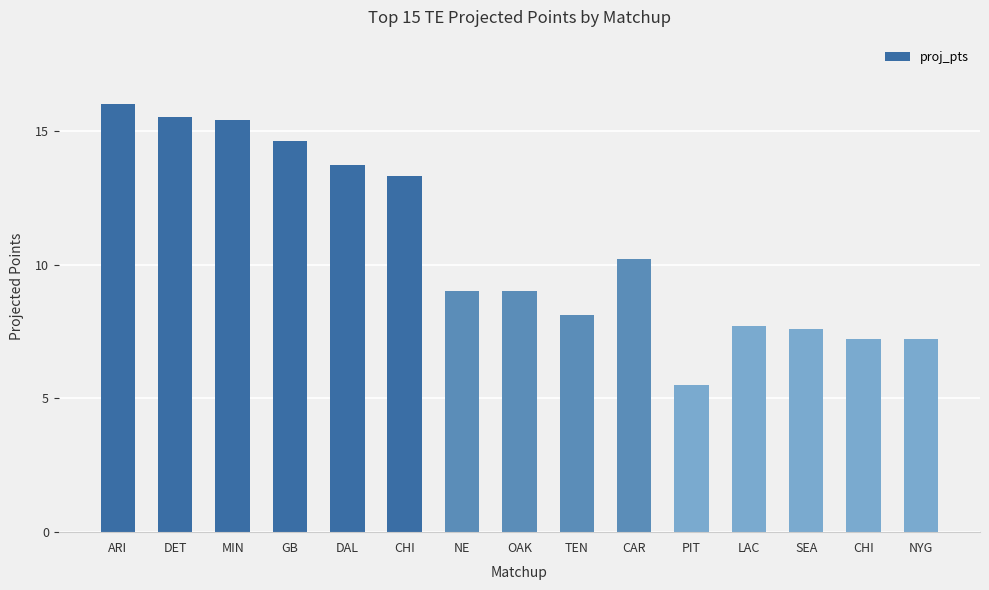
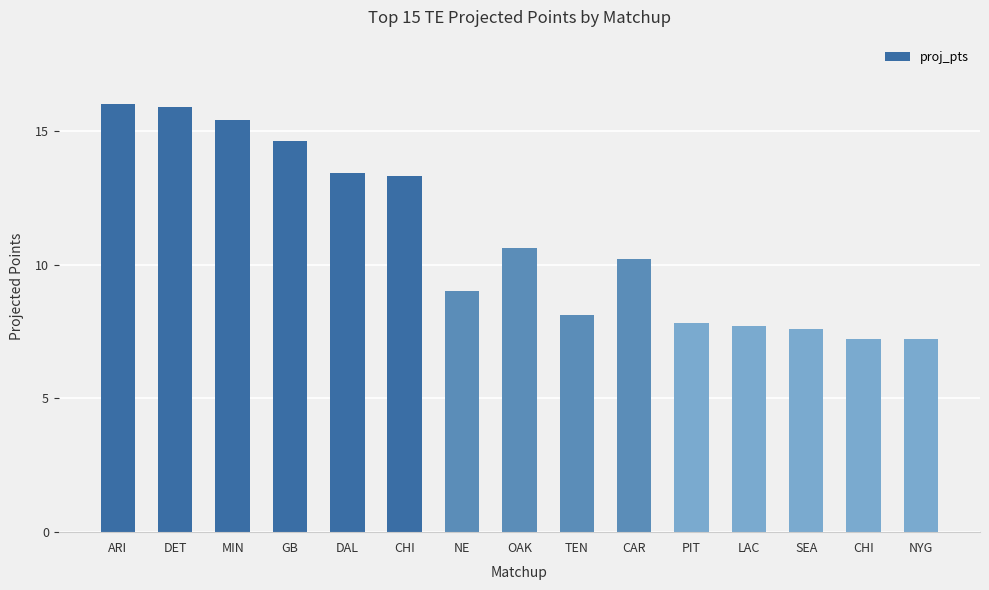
DET: 15.5 -> 15.9
DAL: 13.7 -> 13.4
OAK: 9.0 -> 10.6
PIT: 5.5 -> 7.8
